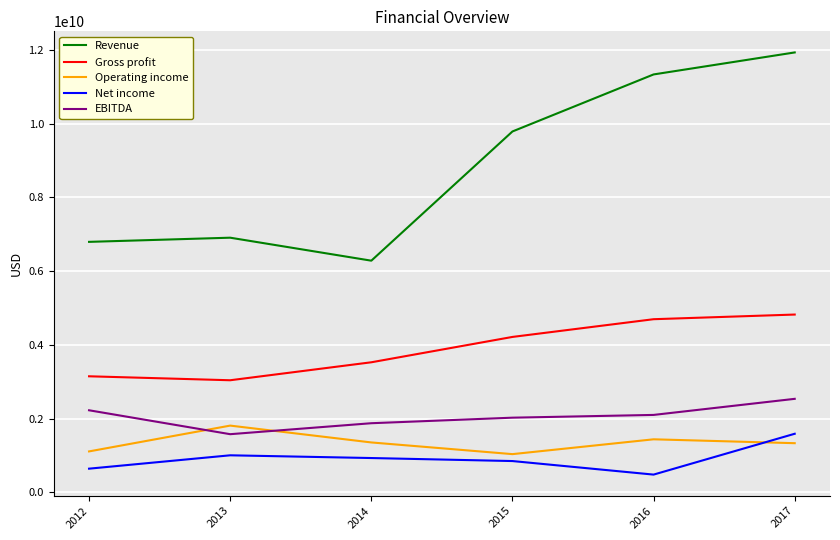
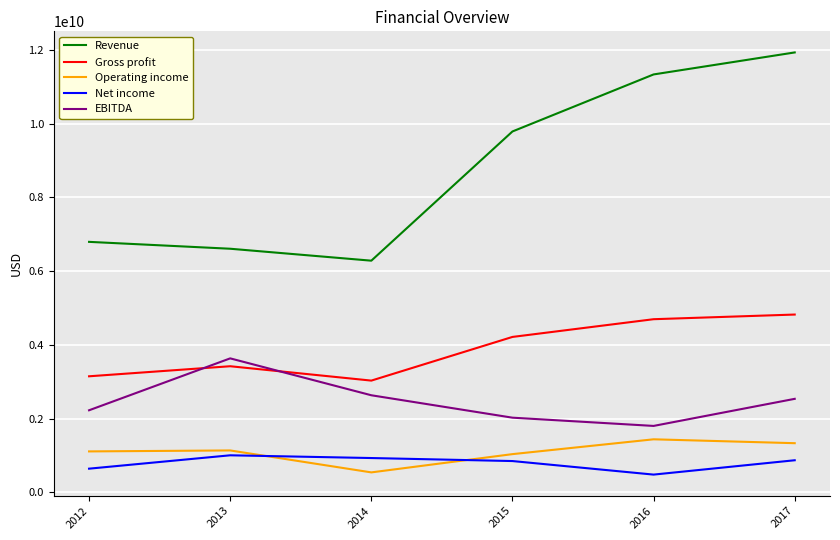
Revenue, 2013: 6900000000 -> 6600000000
Gross profit, 2013: 3000000000 -> 3400000000
Operating income, 2013: 1800000000 -> 1100000000
EBITDA, 2013: 1600000000 -> 3600000000
Gross profit, 2014: 3500000000 -> 3000000000
Operating income, 2014: 1400000000 -> 500000000
EBITDA, 2014: 1900000000 -> 2600000000
EBITDA, 2016: 2100000000 -> 1800000000
Net income, 2017: 1600000000 -> 900000000
